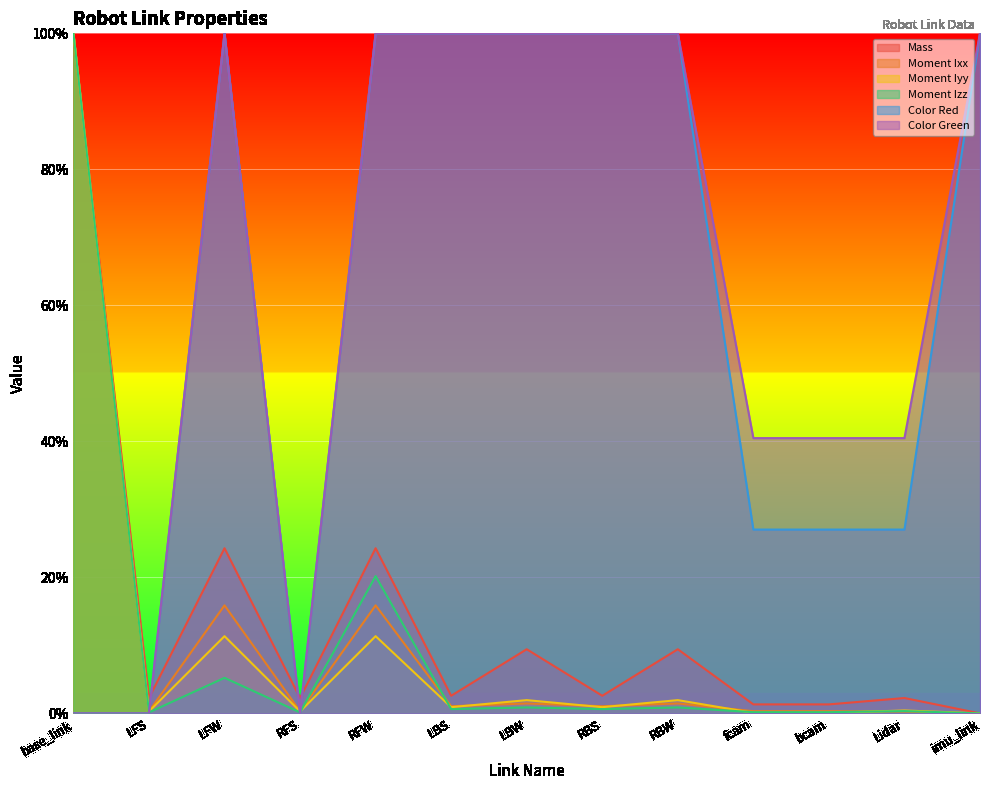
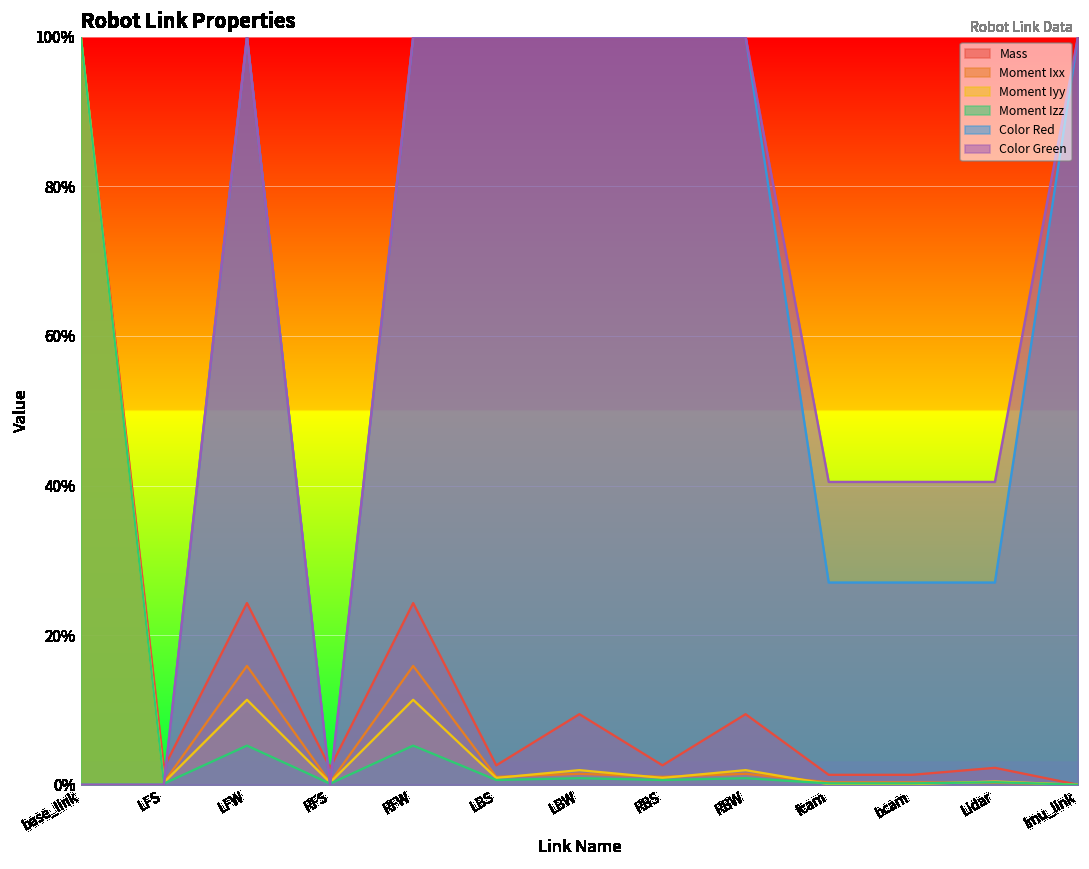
Moment Izz, RFW: 20% -> 5%
